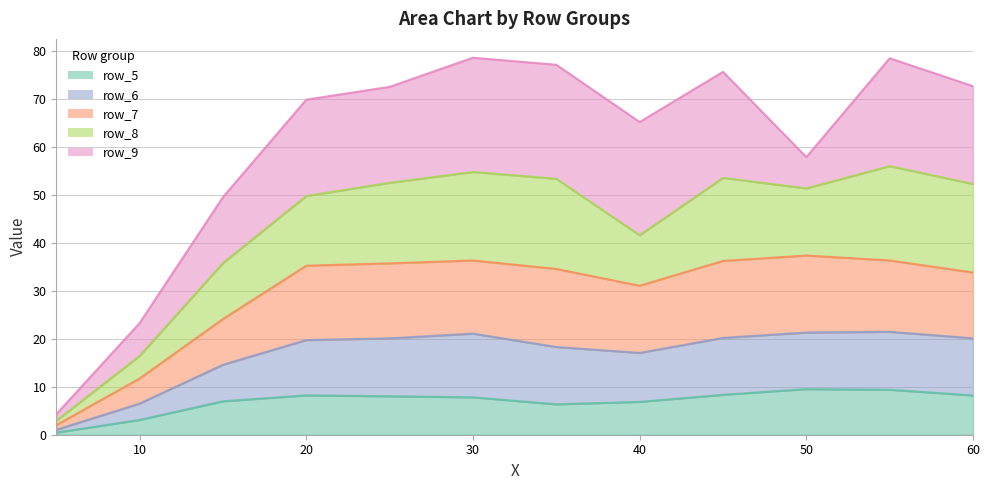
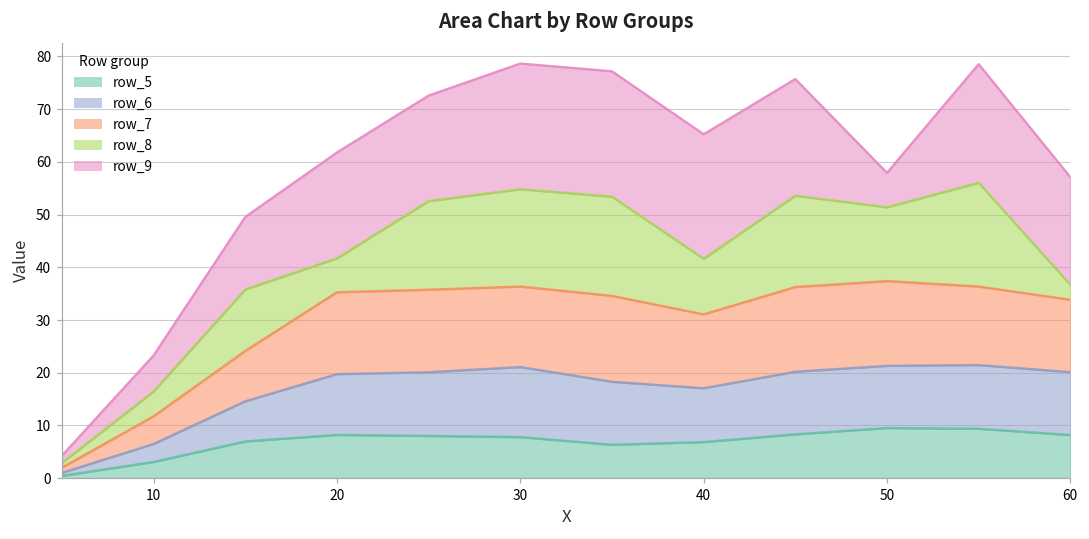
row_8, 20: 15 -> 6
row_8, 60: 18 -> 3
